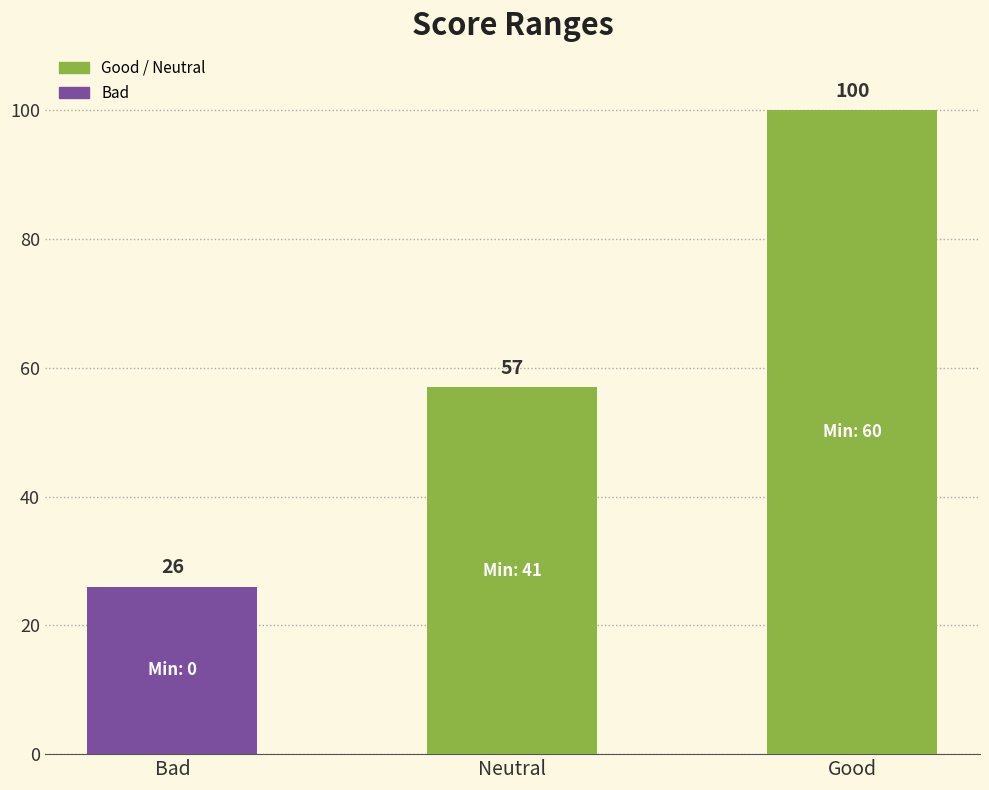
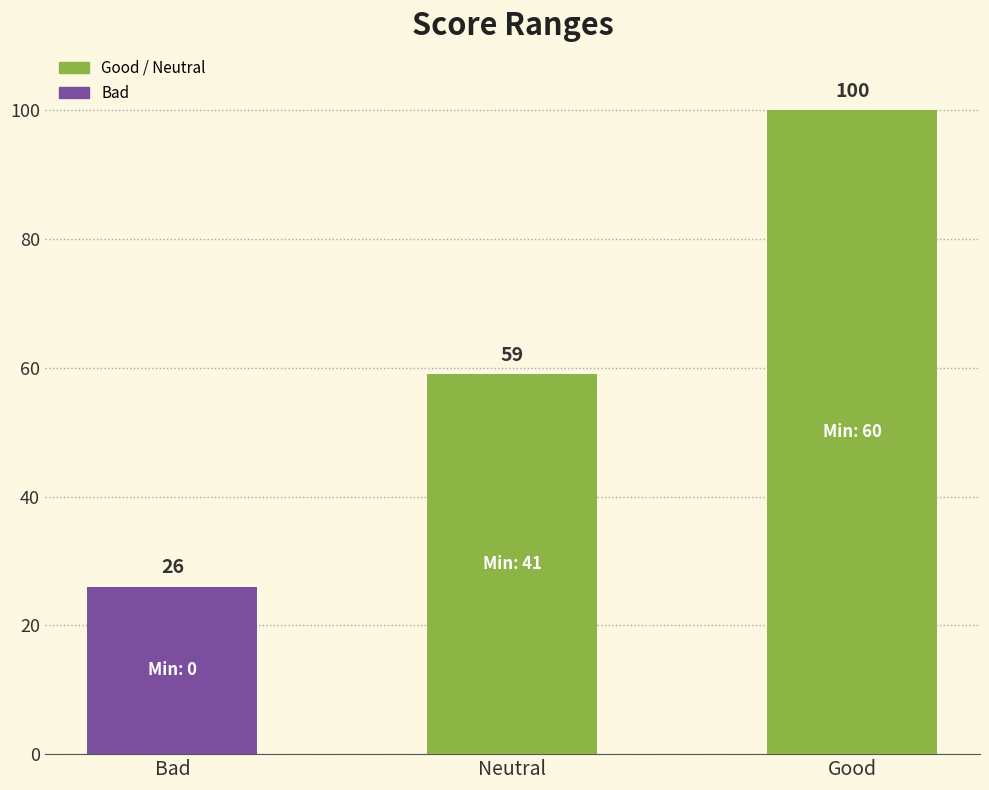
Neutral: 57 -> 59
